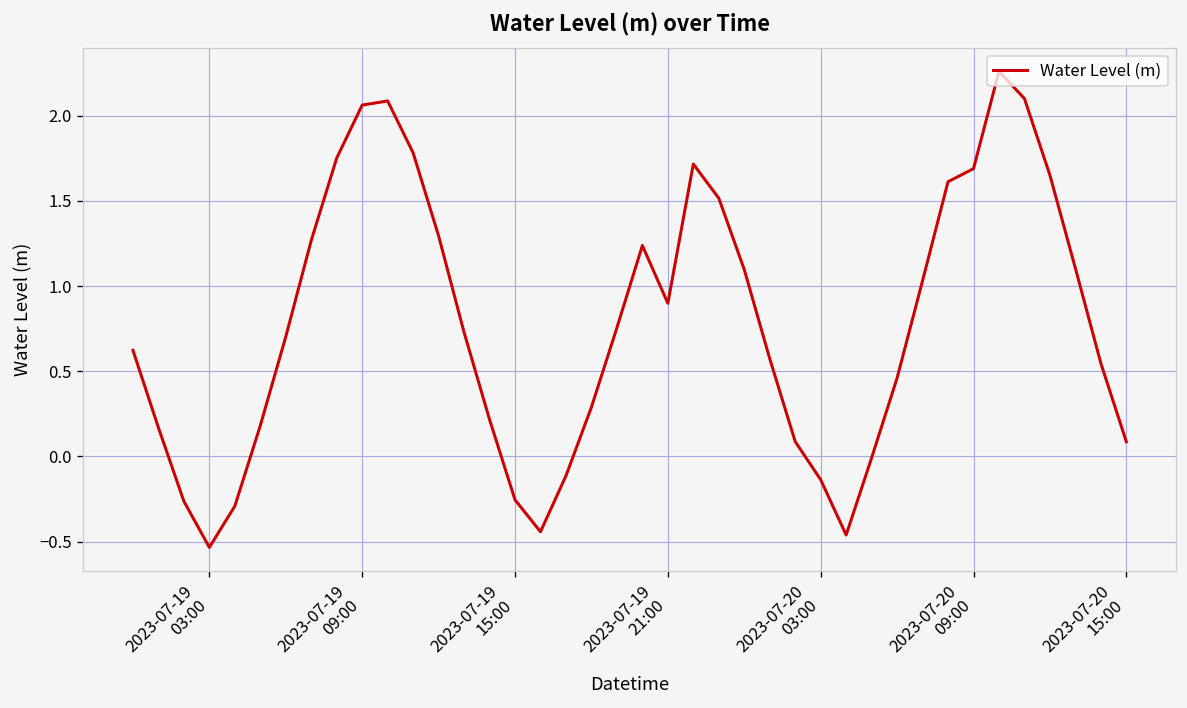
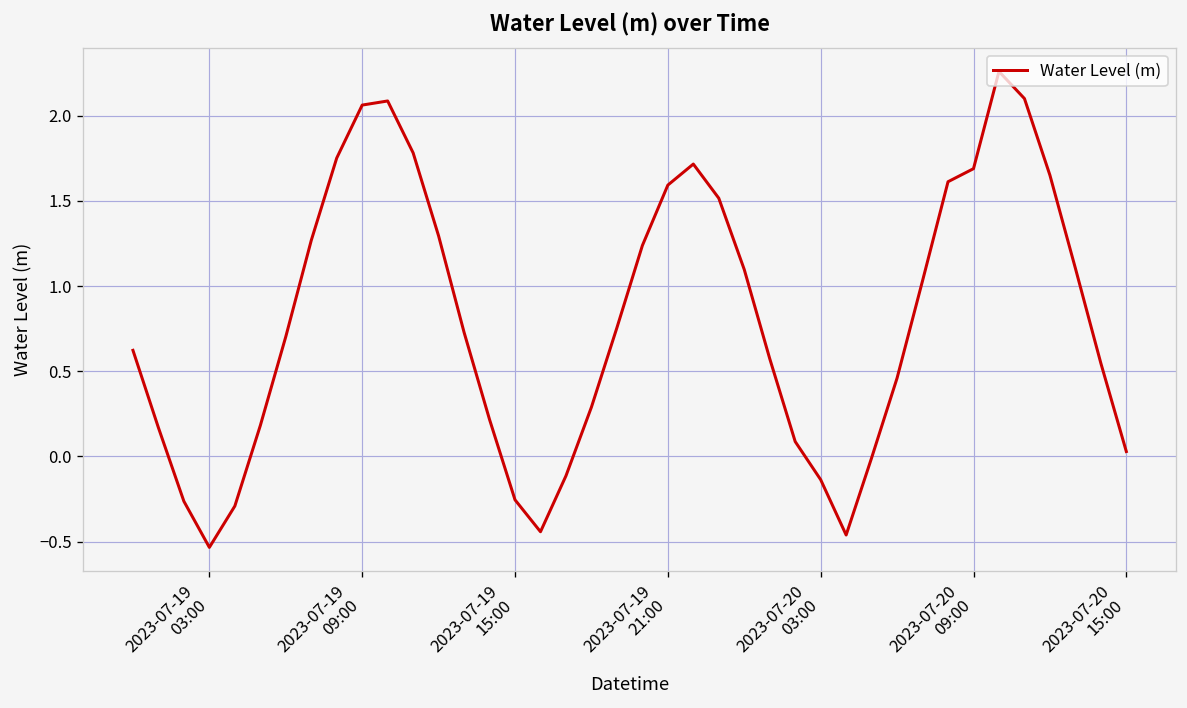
2023-07-19 21:00: 0.90 -> 1.59
2023-07-20 15:00: 0.09 -> 0.03
